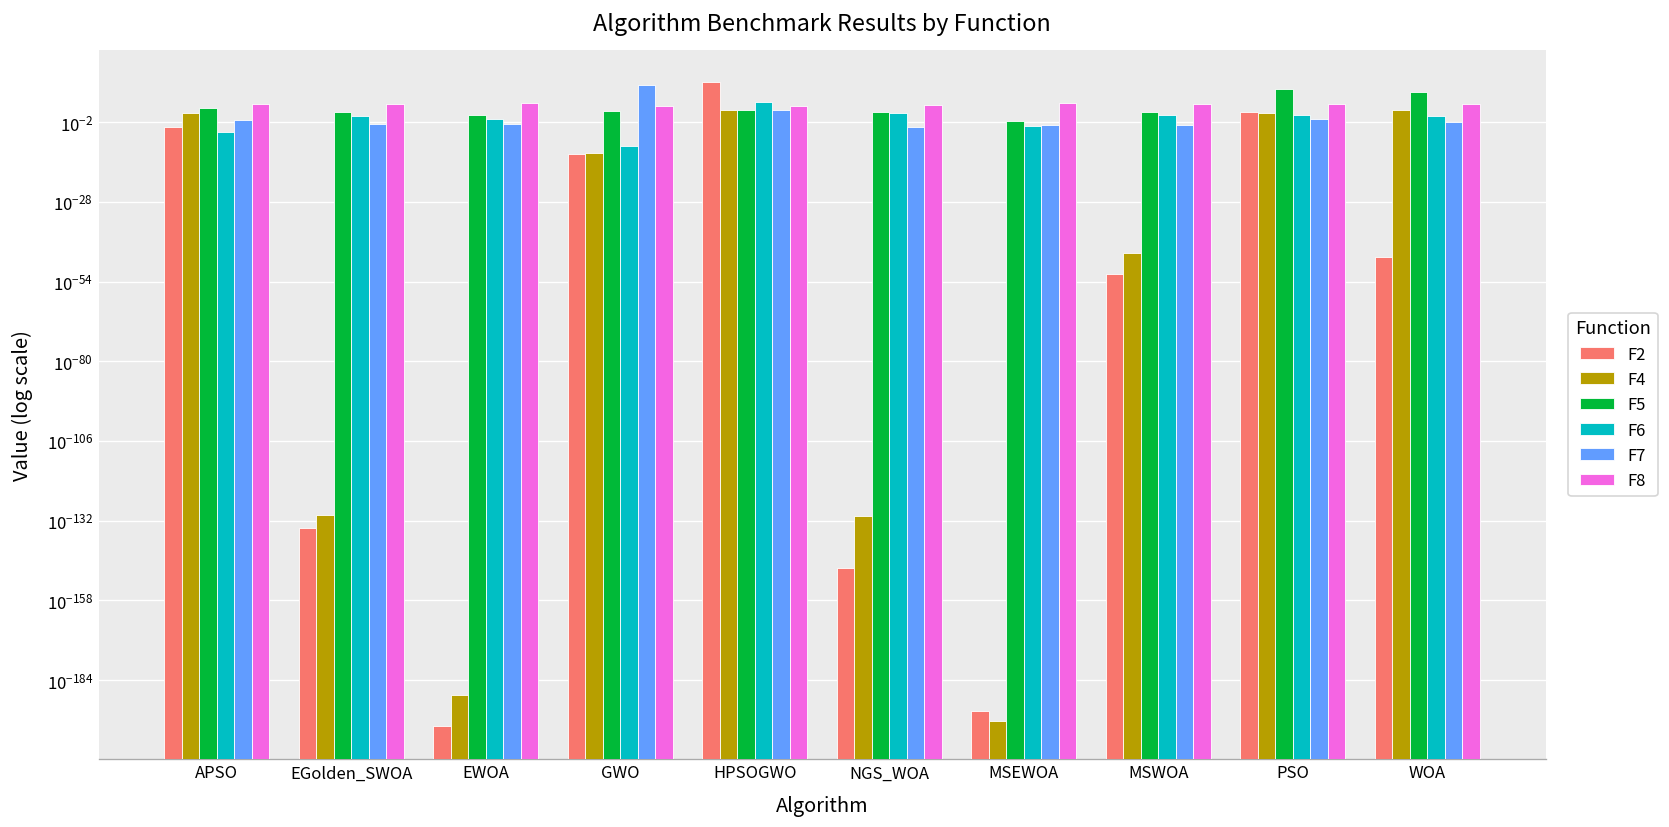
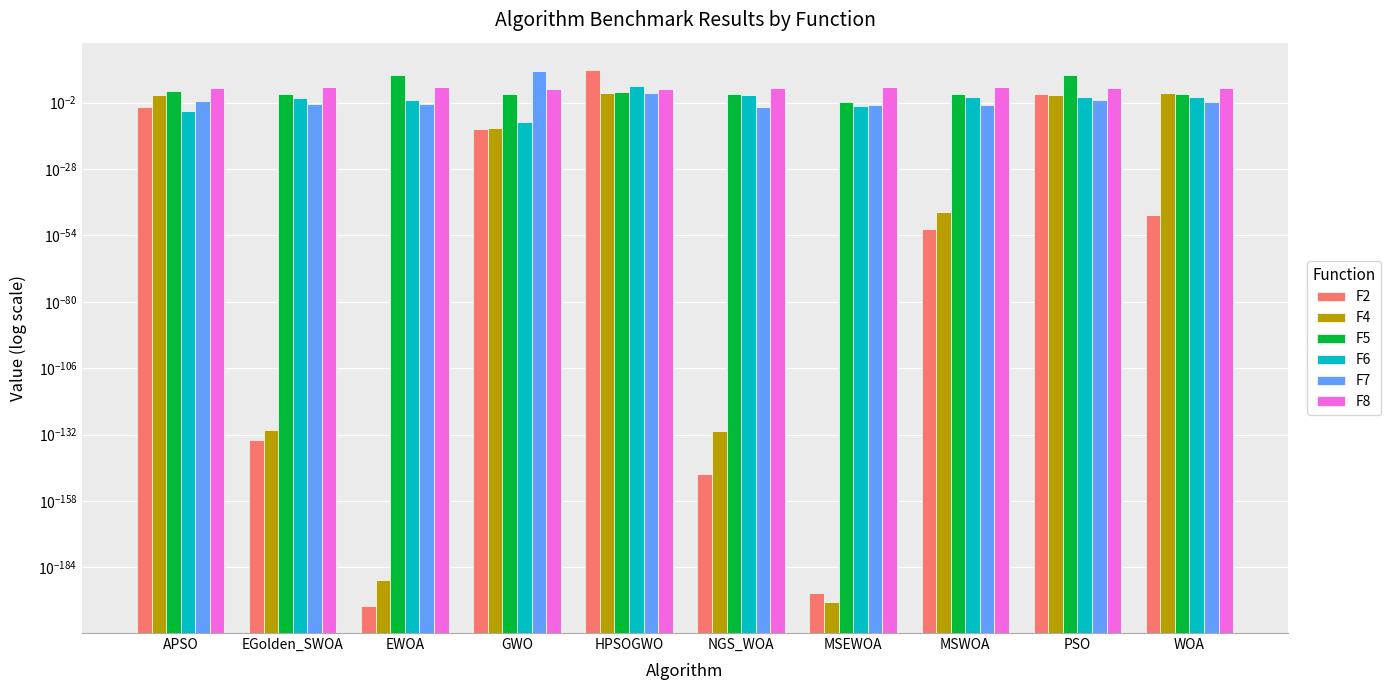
F5, EWOA: 0 -> 1000000000
F5, WOA: 100000000 -> 0
